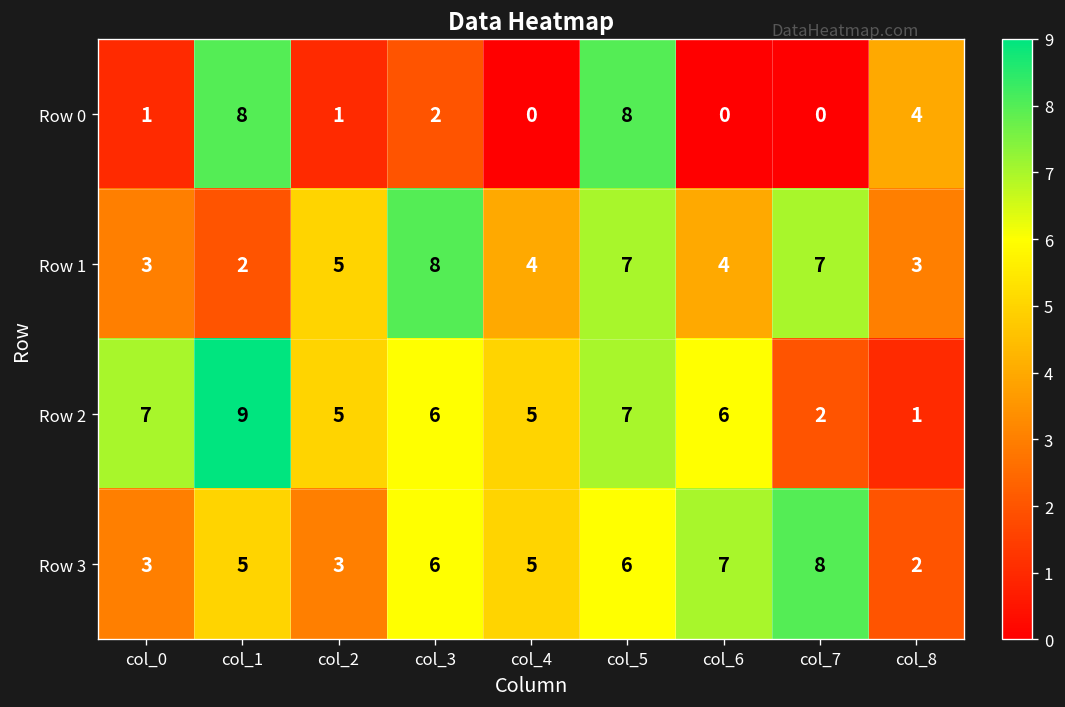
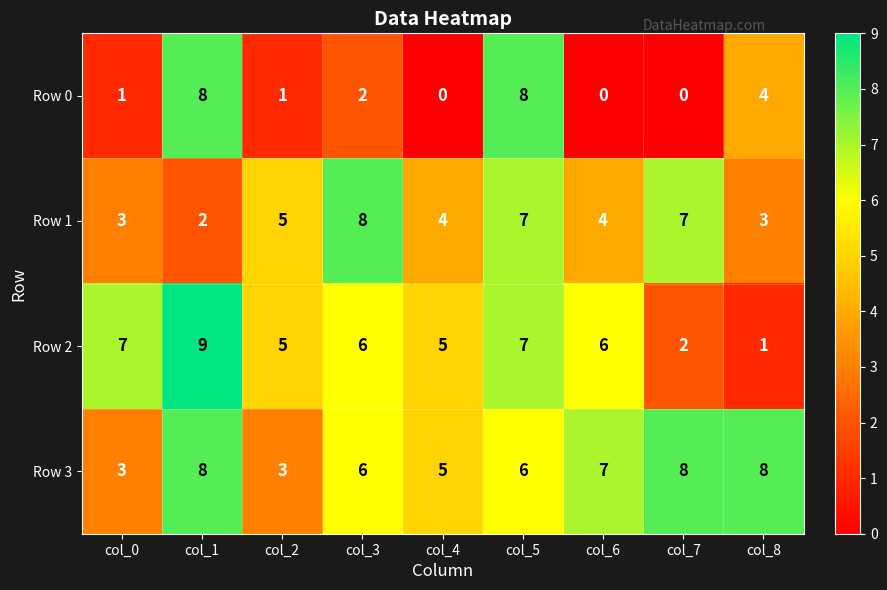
Row 3, col_1: 5 -> 8
Row 3, col_8: 2 -> 8
